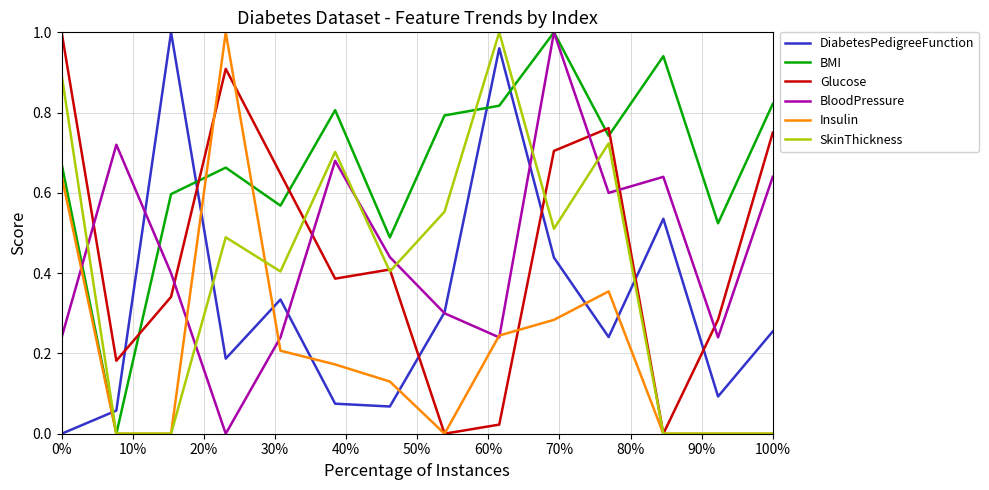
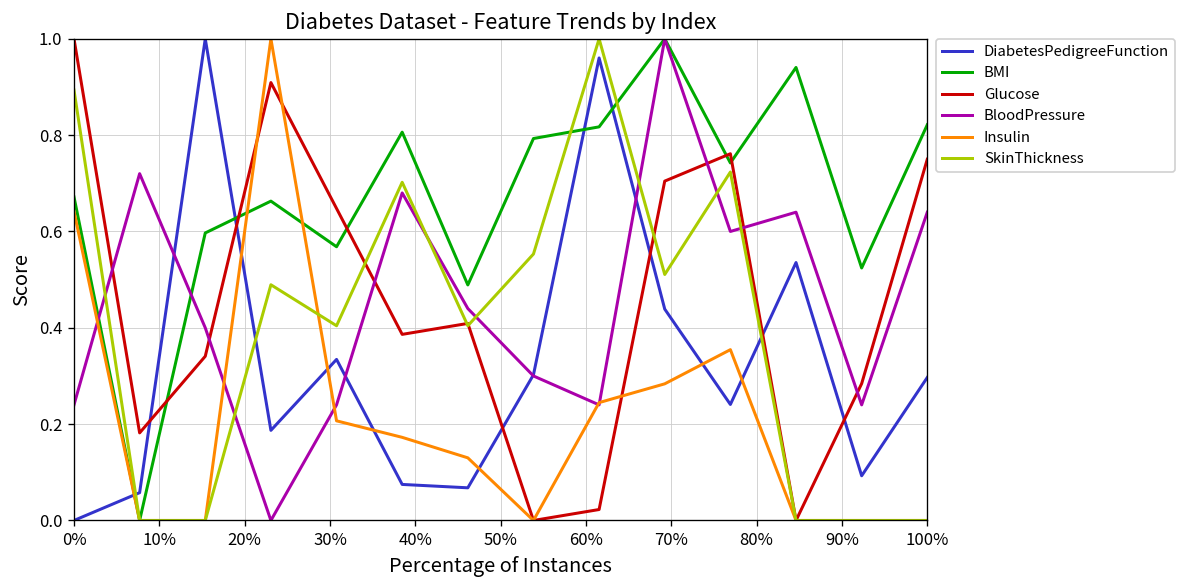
DiabetesPedigreeFunction, 100%: 0.25 -> 0.30
